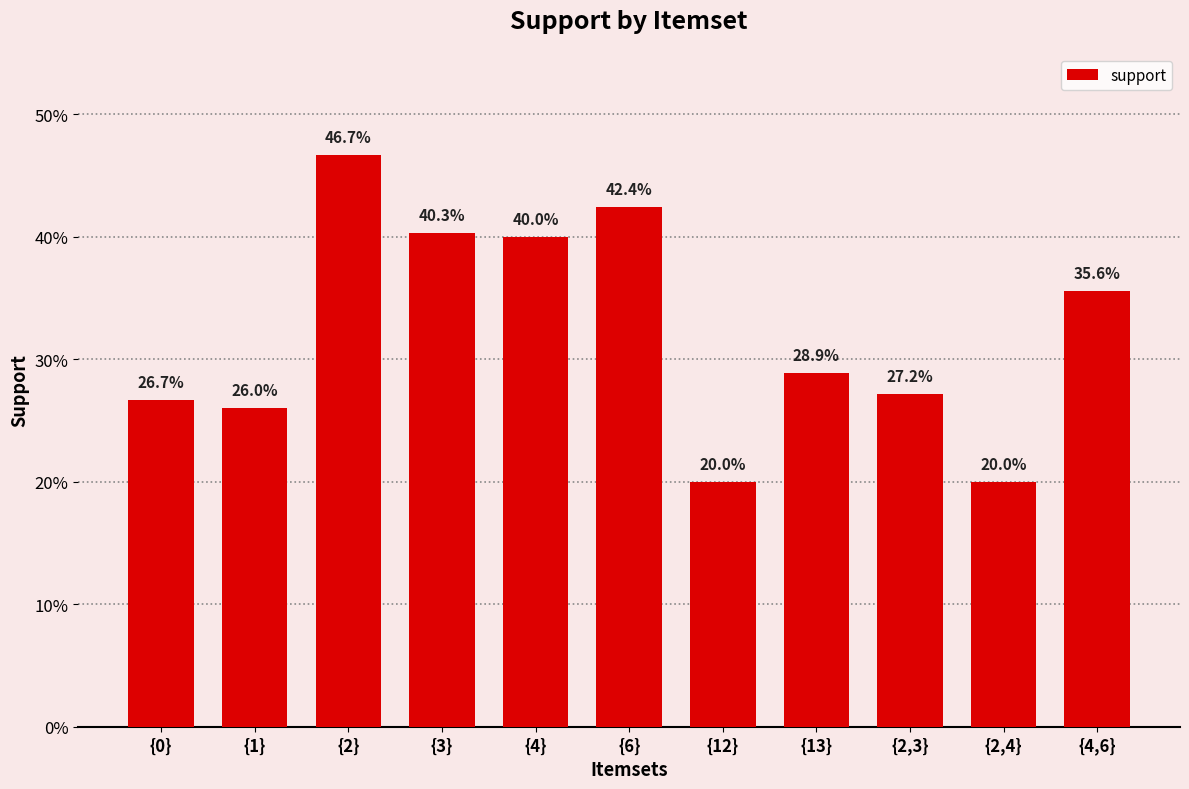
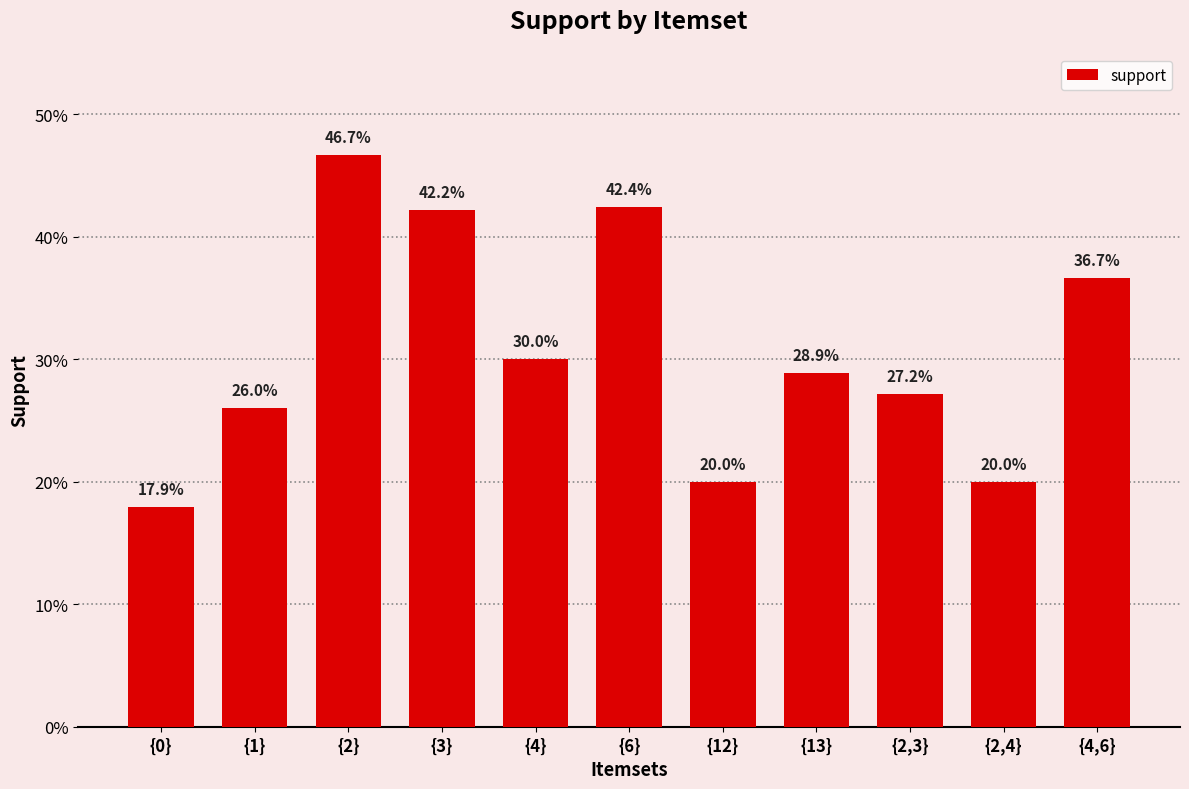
{0}: 26.7% -> 17.9%
{3}: 40.3% -> 42.2%
{4}: 40.0% -> 30.0%
{4,6}: 35.6% -> 36.7%
